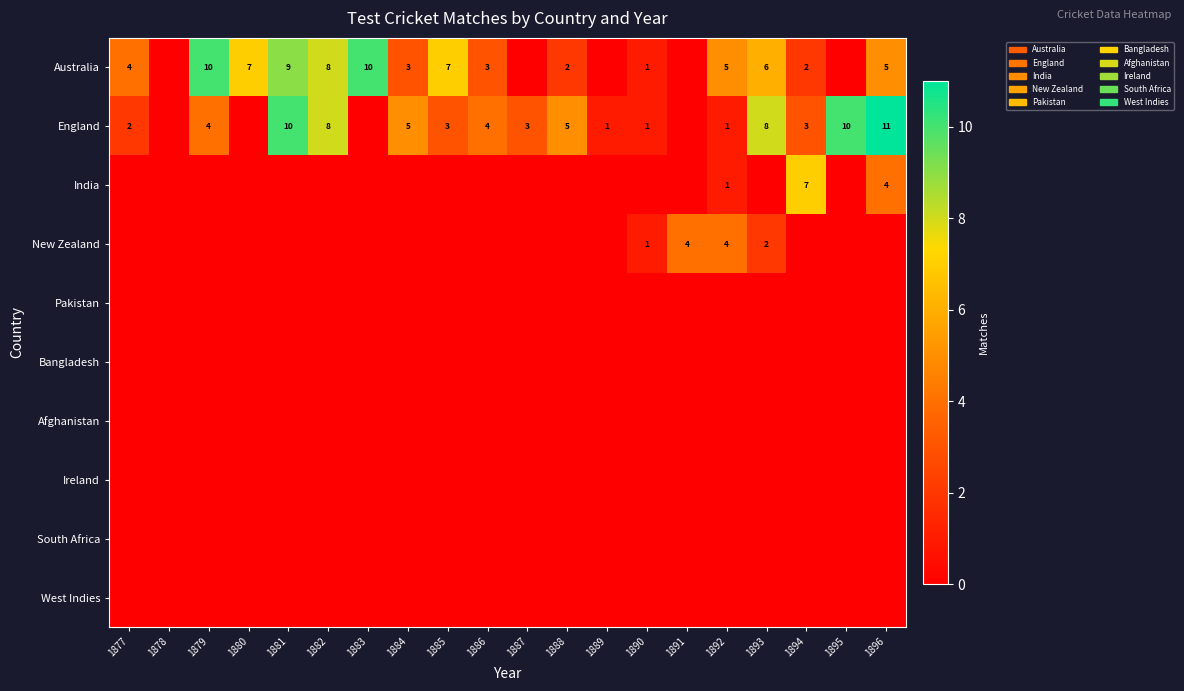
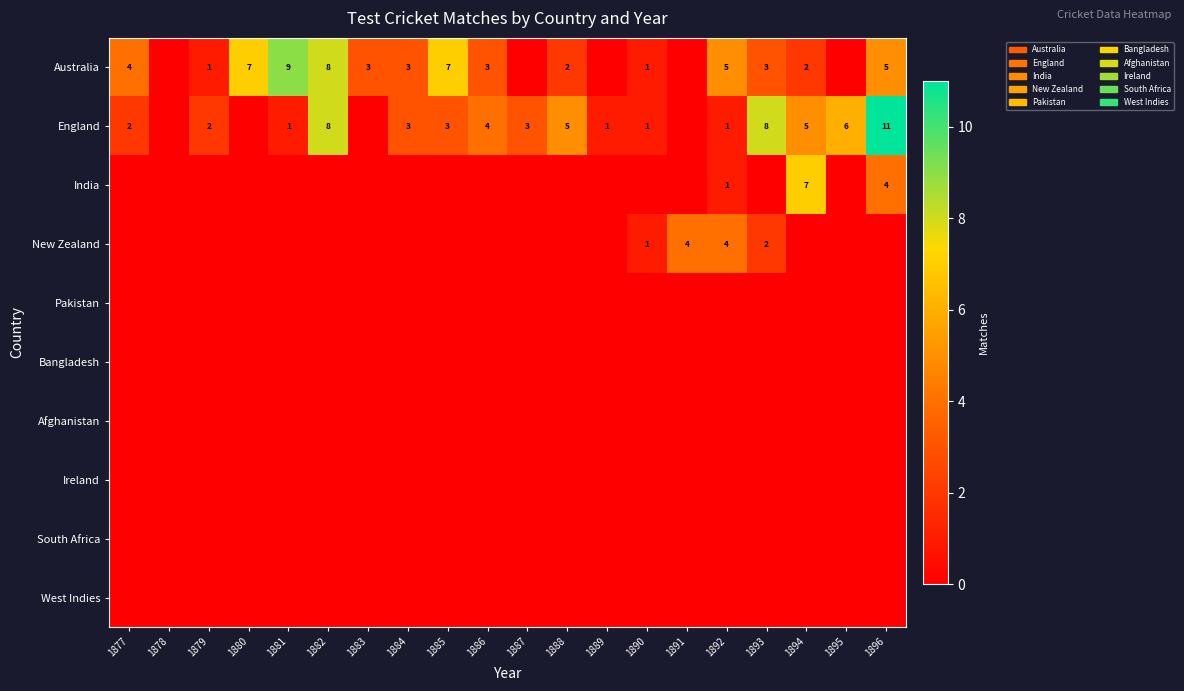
Australia, 1879: 10 -> 1
Australia, 1883: 10 -> 3
Australia, 1893: 6 -> 3
England, 1879: 4 -> 2
England, 1881: 10 -> 1
England, 1884: 5 -> 3
England, 1894: 3 -> 5
England, 1895: 10 -> 6
